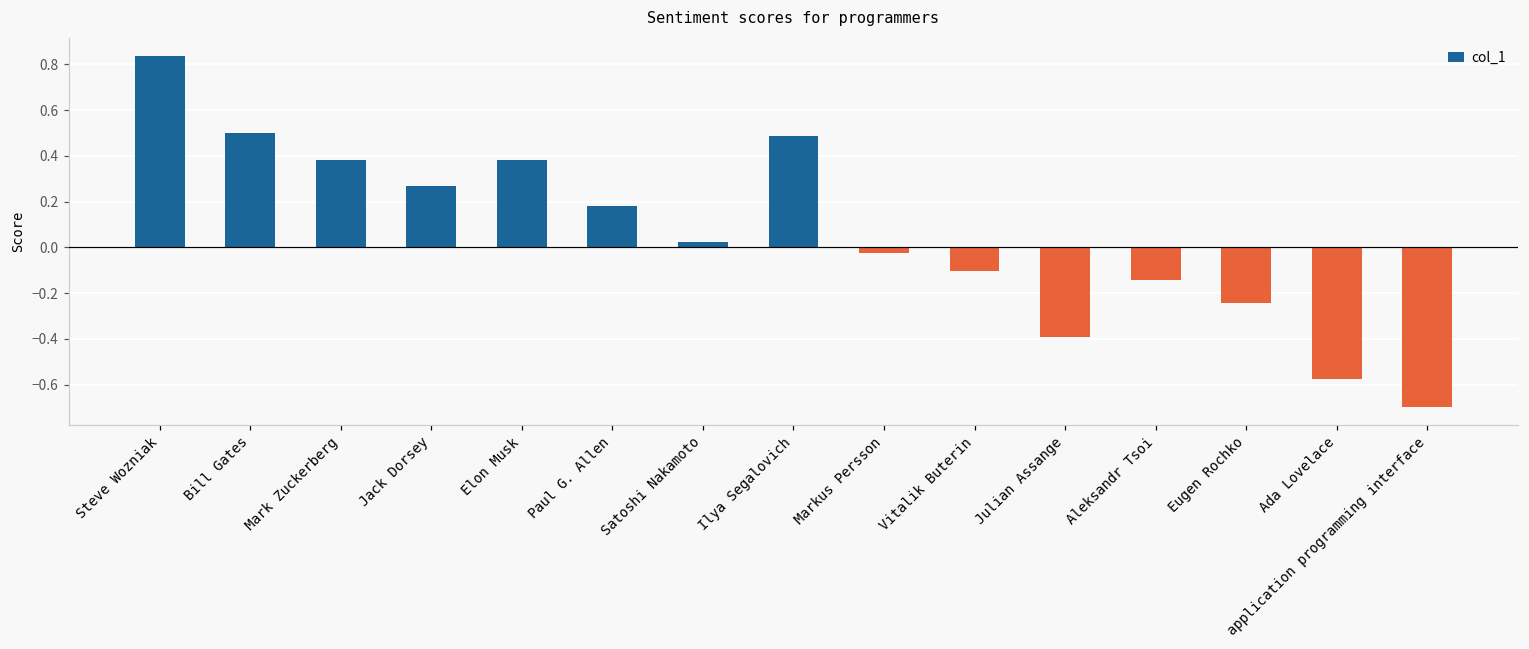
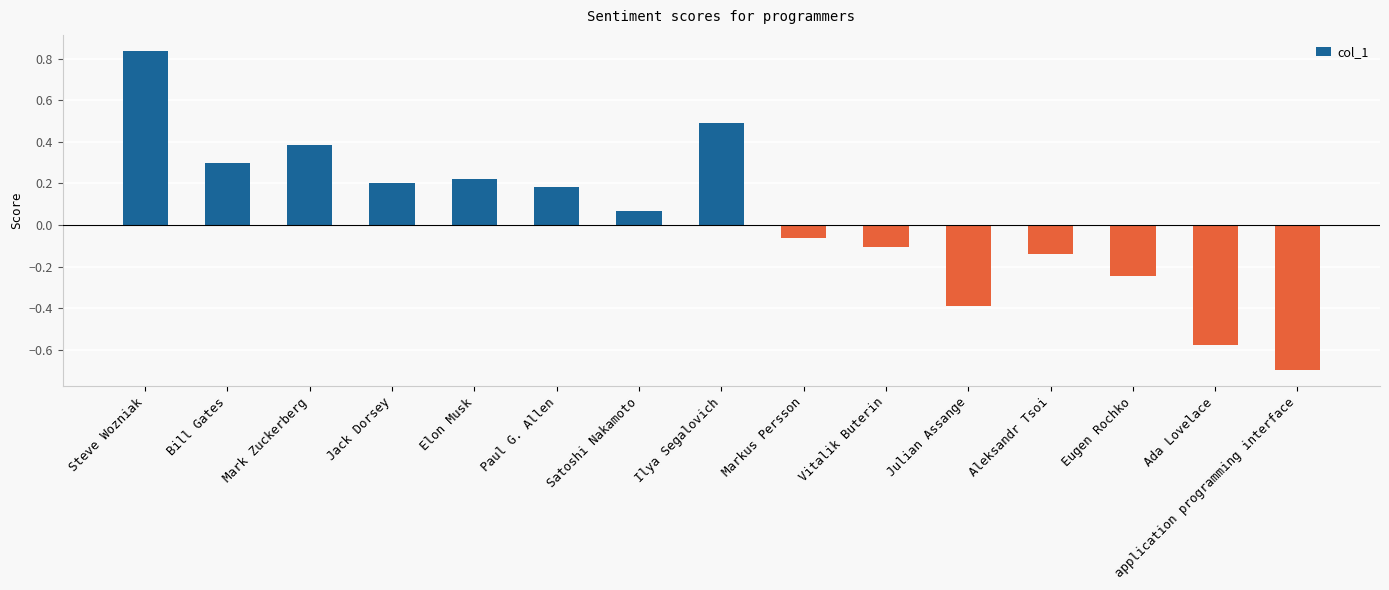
Bill Gates: 0.5 -> 0.3
Jack Dorsey: 0.27 -> 0.20
Elon Musk: 0.38 -> 0.22
Satoshi Nakamoto: 0.03 -> 0.07
Markus Persson: -0.03 -> -0.06
